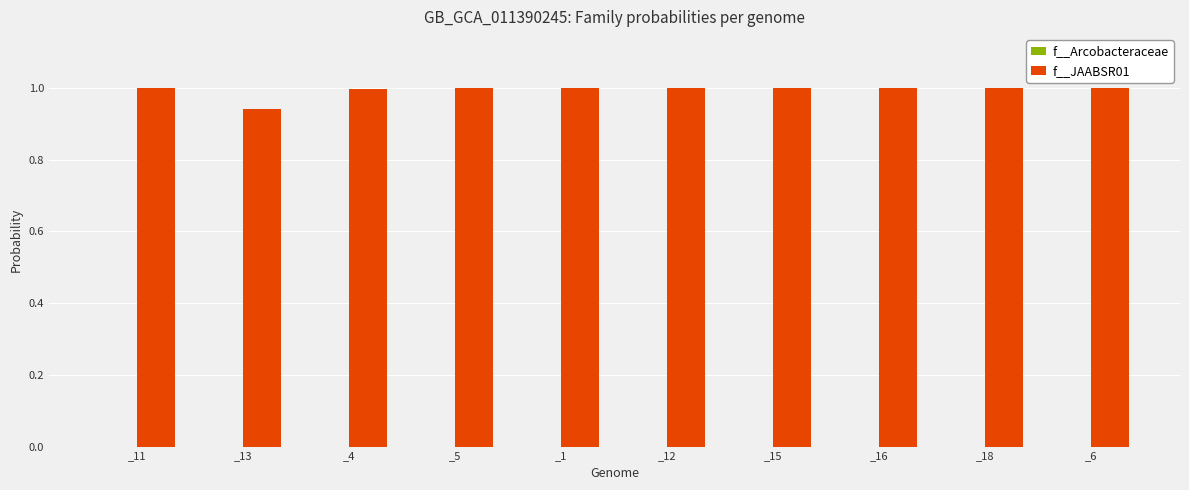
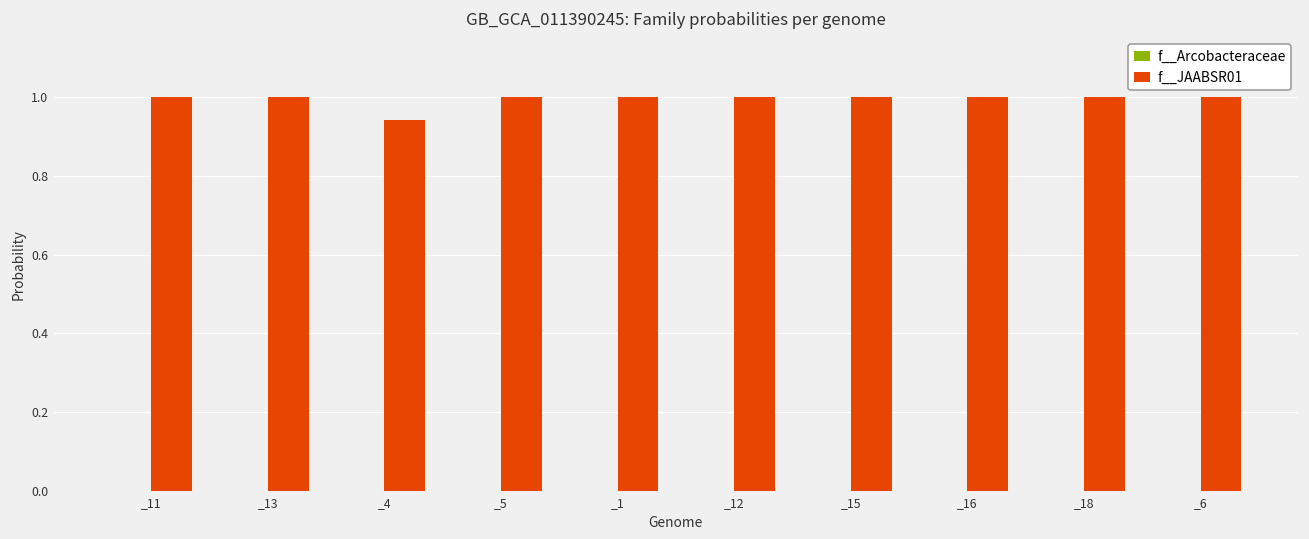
f__JAABSR01, _13: 0.94 -> 1.00
f__JAABSR01, _4: 1.00 -> 0.94
